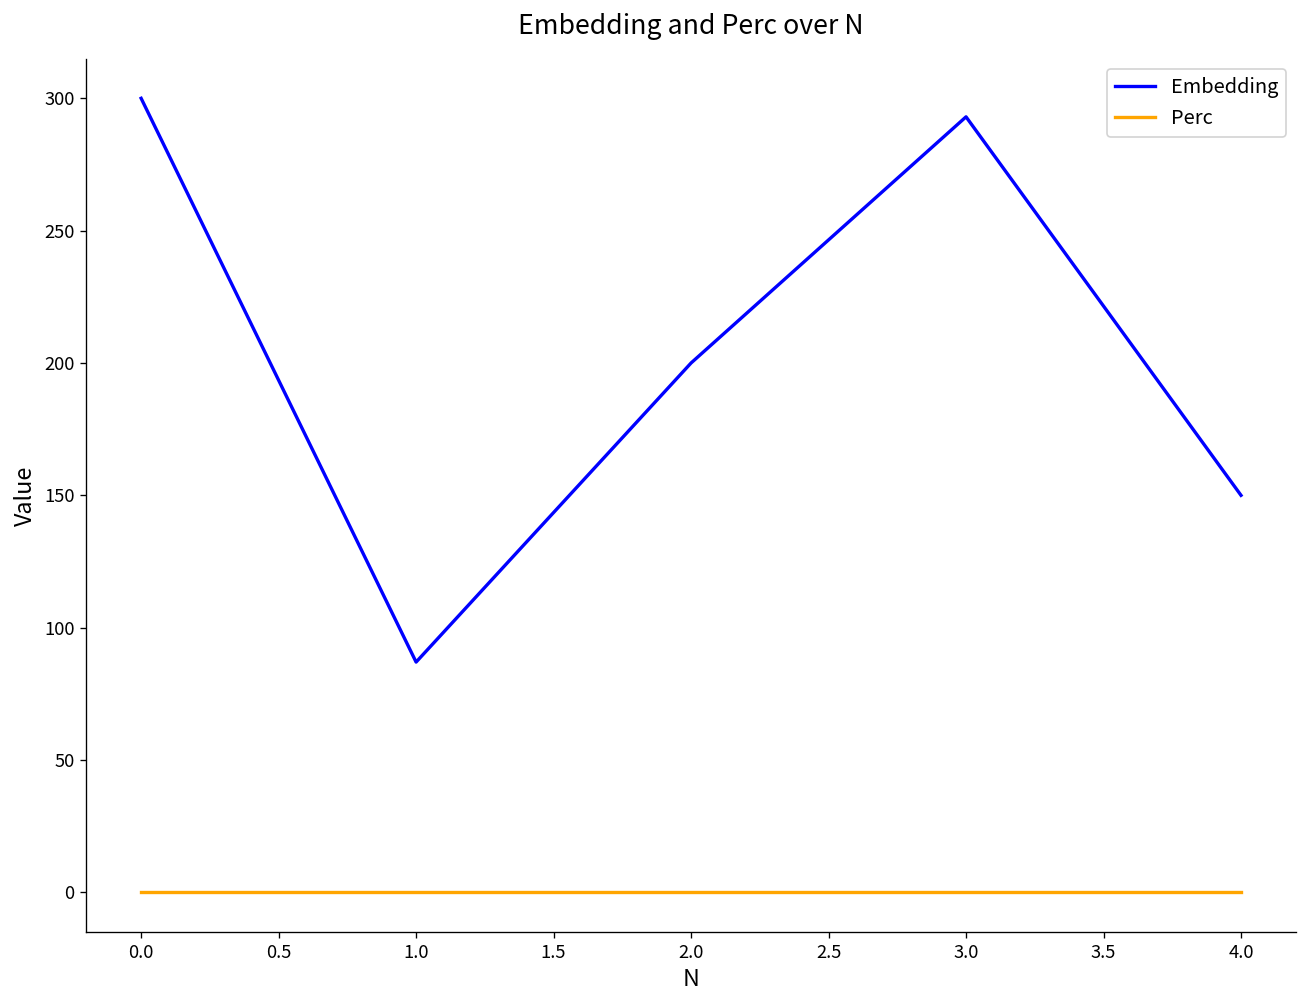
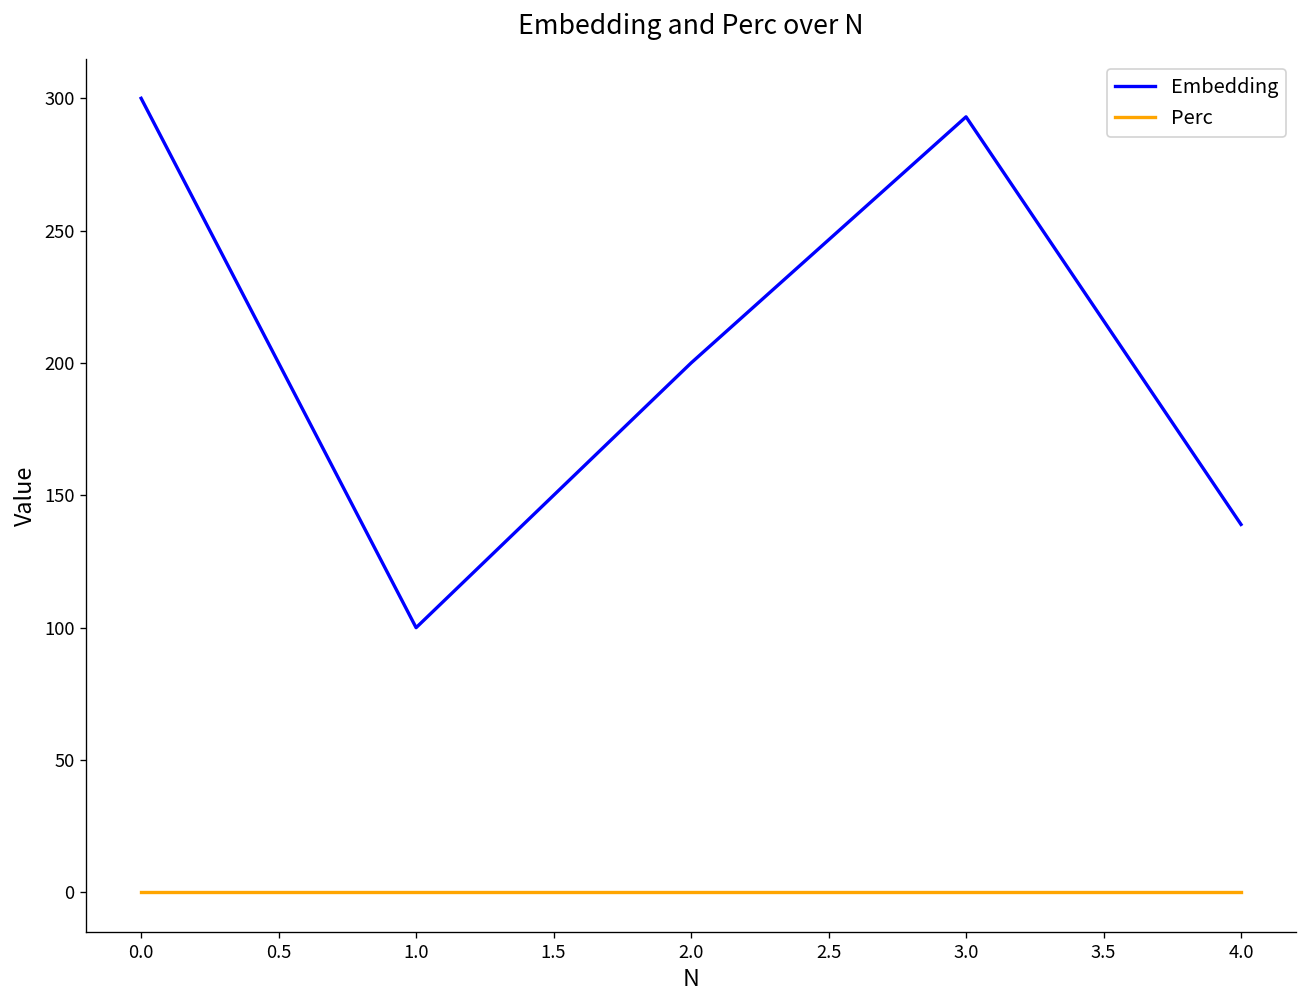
Embedding, 1.0: 87 -> 100
Embedding, 4.0: 150 -> 139
